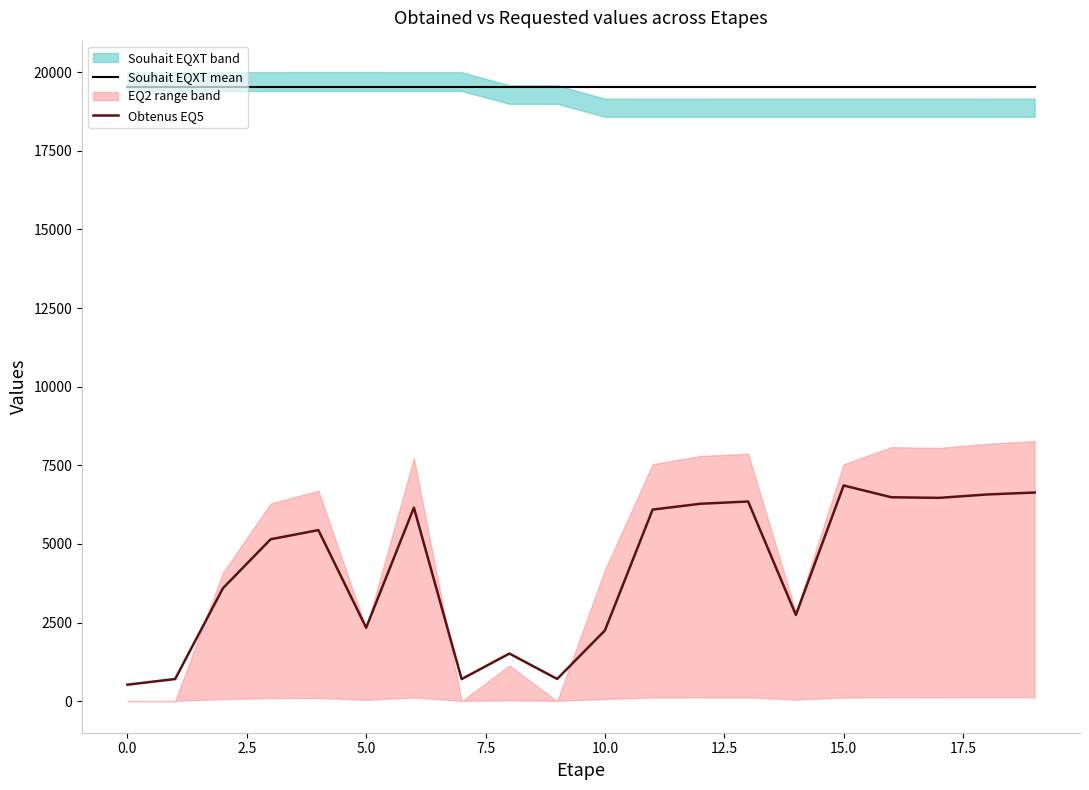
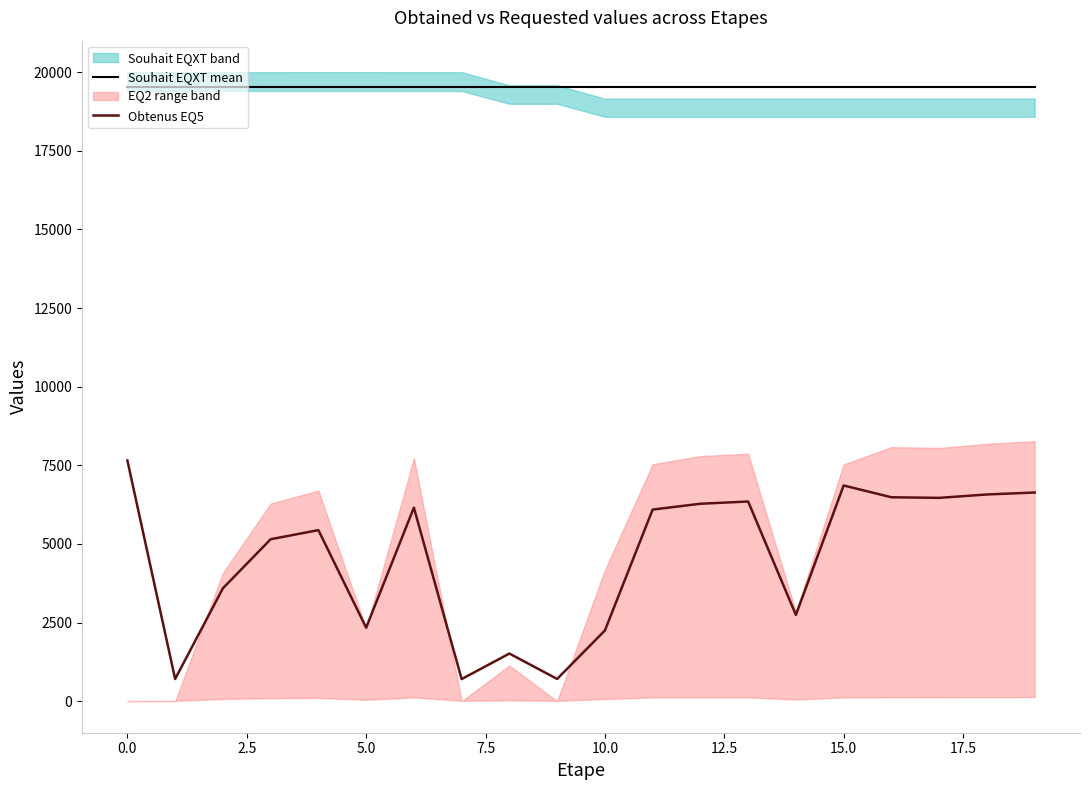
Obtenus EQ5, 0.0: 500 -> 7700
